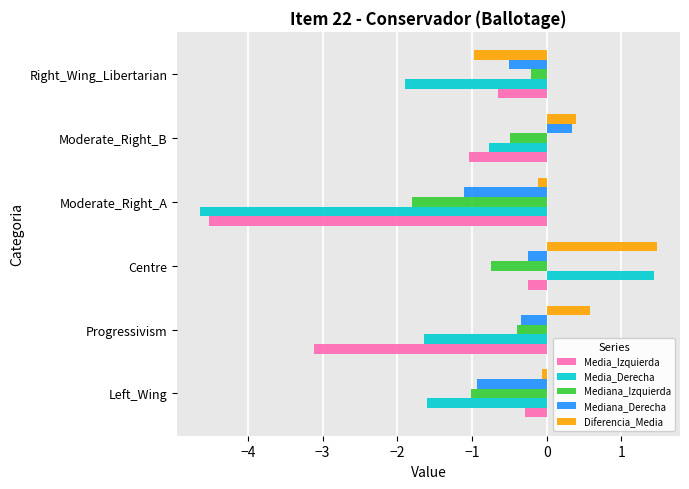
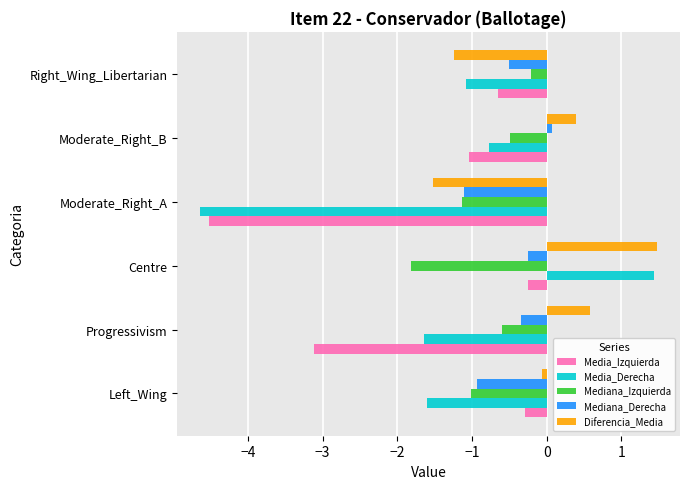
Diferencia_Media, Right_Wing_Libertarian: -1.0 -> -1.2
Media_Derecha, Right_Wing_Libertarian: -1.9 -> -1.1
Mediana_Derecha, Moderate_Right_B: 0.3 -> 0.1
Diferencia_Media, Moderate_Right_A: -0.1 -> -1.5
Mediana_Izquierda, Moderate_Right_A: -1.8 -> -1.1
Mediana_Izquierda, Centre: -0.7 -> -1.8
Mediana_Izquierda, Progressivism: -0.4 -> -0.6
